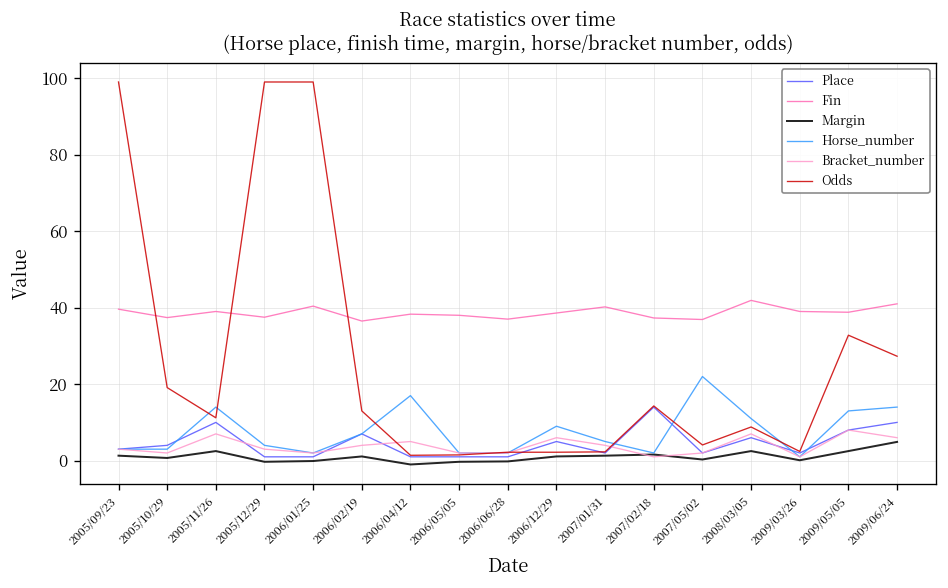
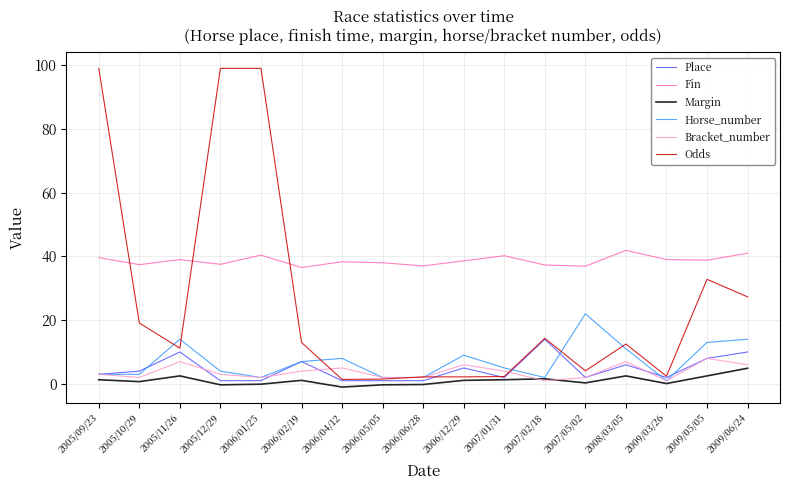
Horse_number, 2006/04/12: 17 -> 8
Odds, 2008/03/05: 9 -> 13
